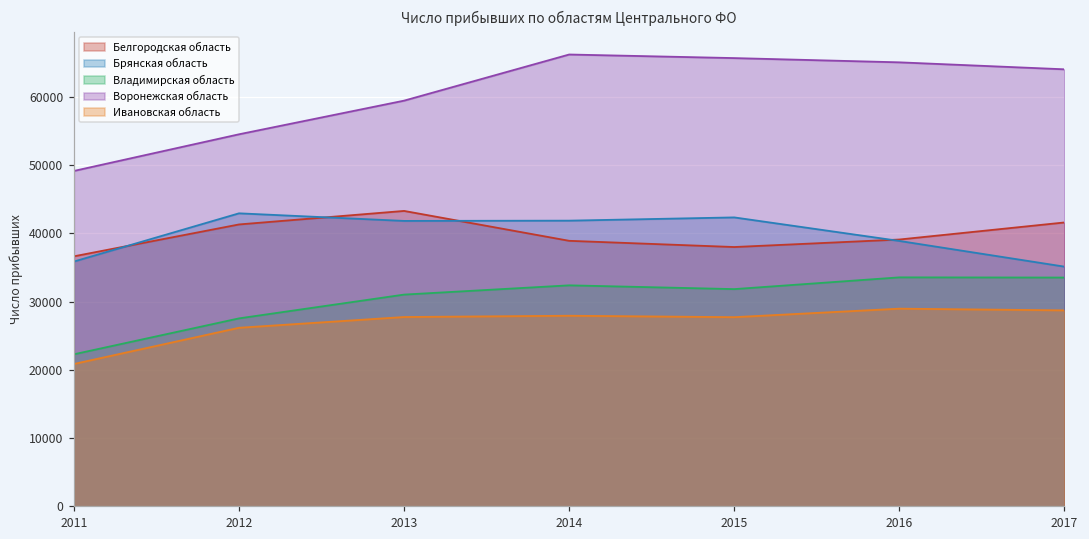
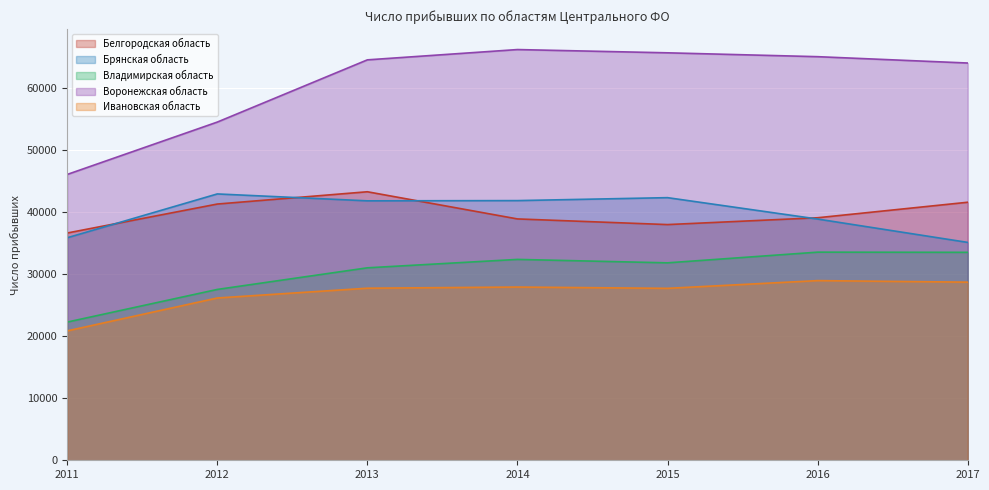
Воронежская область, 2011: 49000 -> 46000
Воронежская область, 2013: 59000 -> 65000
